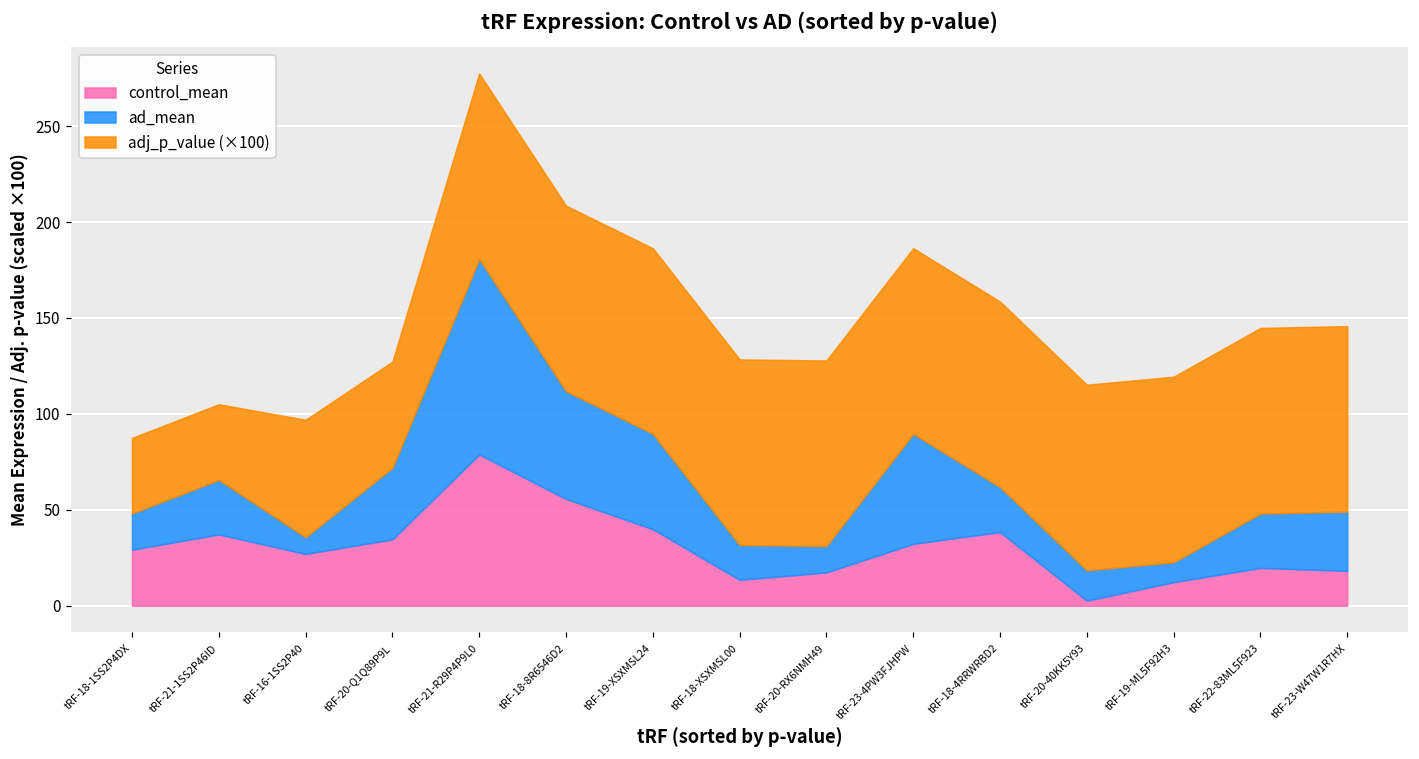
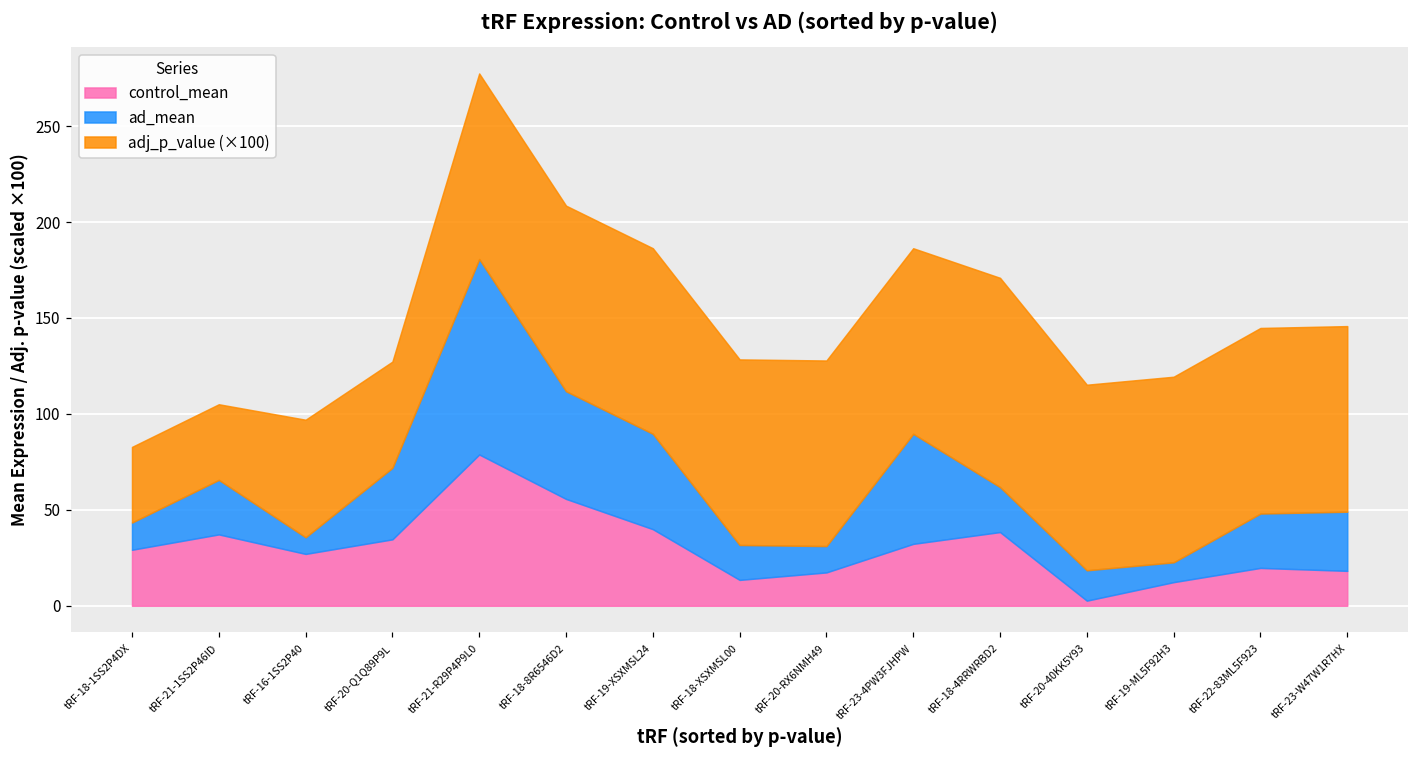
ad_mean, tRF-18-1SS2P4DX: 19 -> 14
adj_p_value (×100), tRF-18-4RRWRBD2: 97 -> 109
